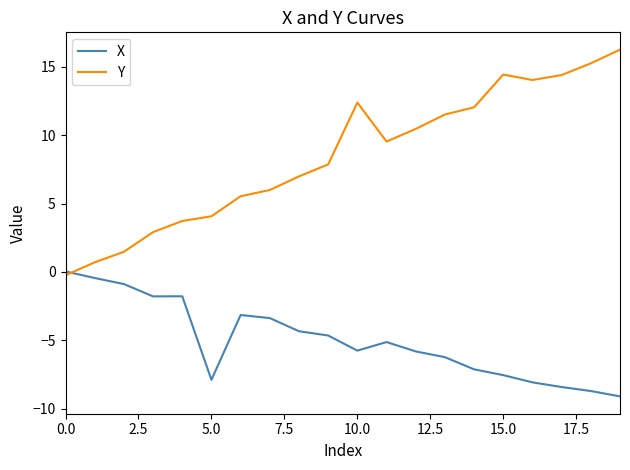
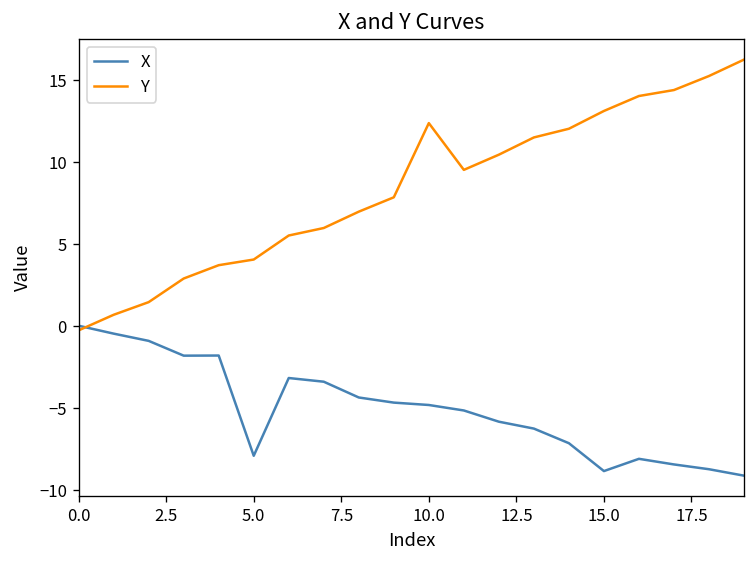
X, 10.0: -5.8 -> -4.8
X, 15.0: -7.6 -> -8.8
Y, 15.0: 14.4 -> 13.1
